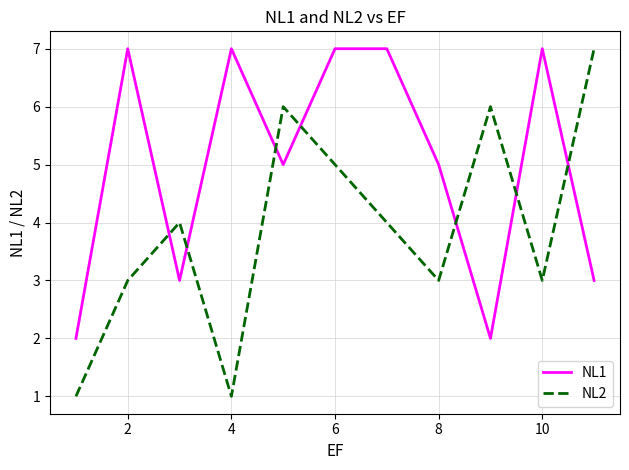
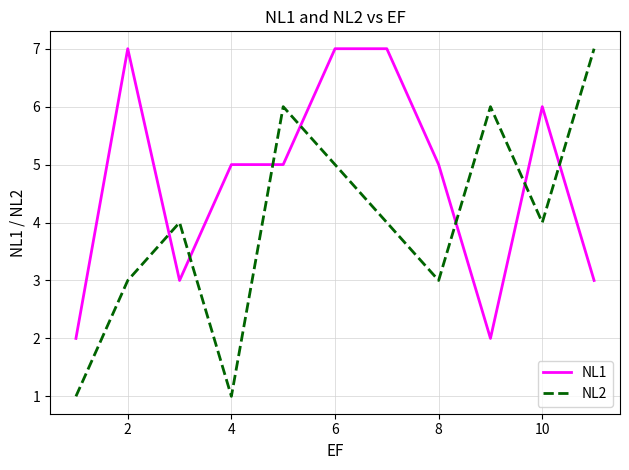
NL1, 4: 7 -> 5
NL1, 10: 7 -> 6
NL2, 10: 3 -> 4
